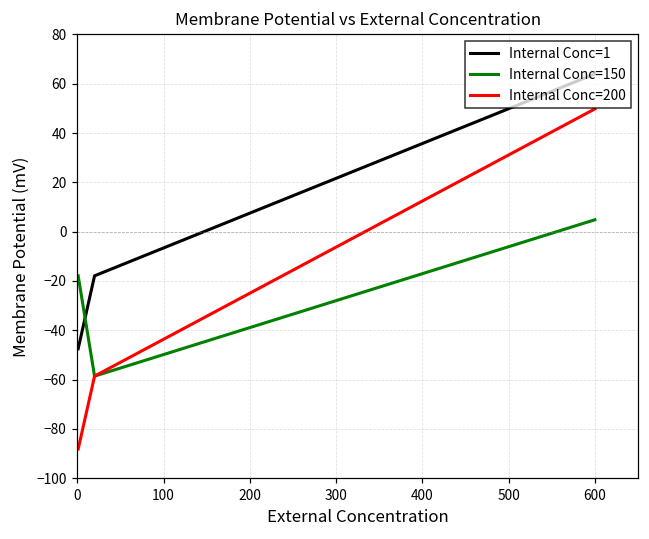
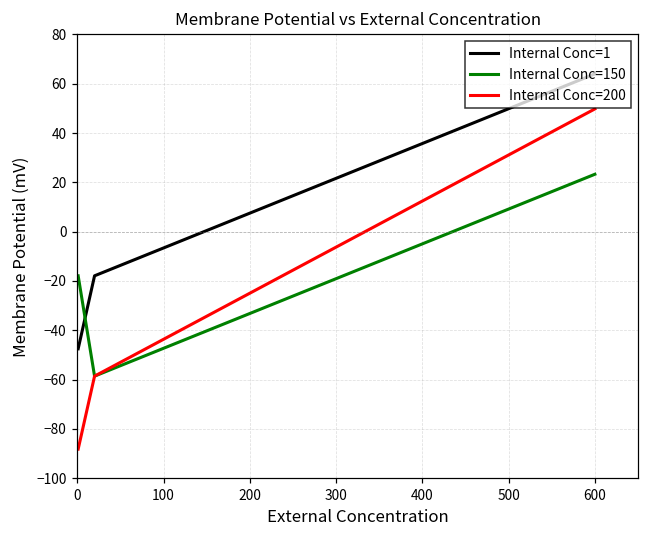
Internal Conc=150, 600: 5 -> 23
